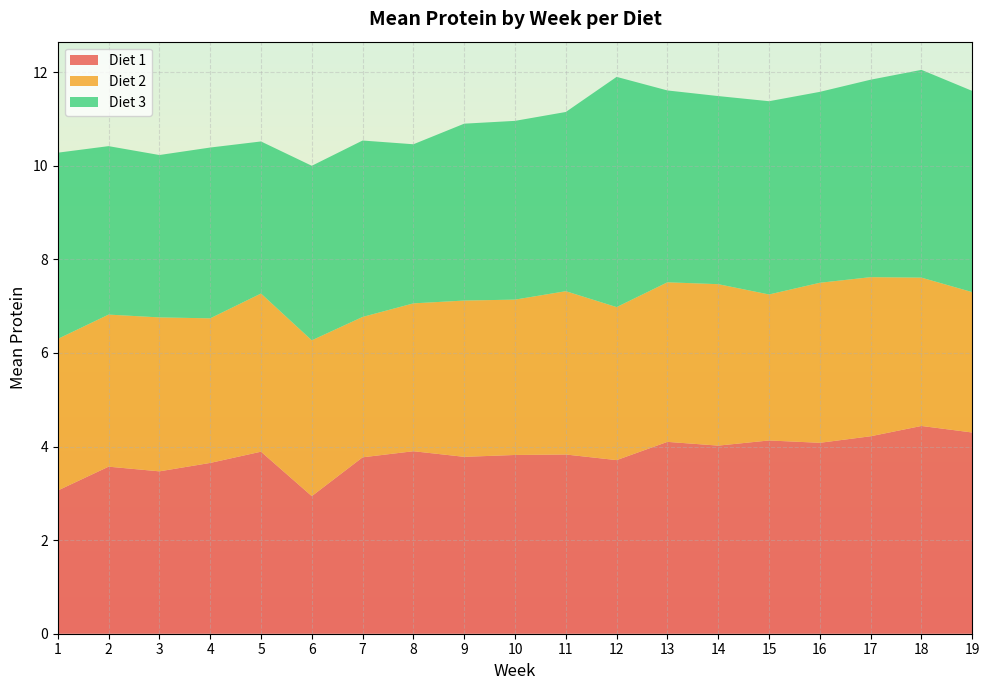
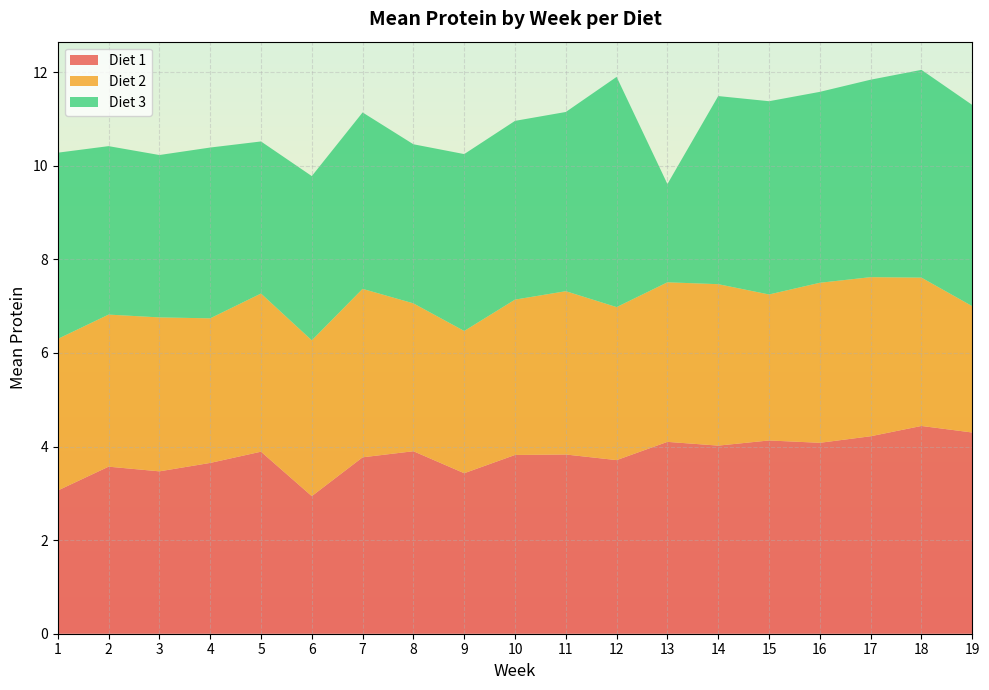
Diet 3, 6: 3.7 -> 3.5
Diet 2, 7: 3.0 -> 3.6
Diet 1, 9: 3.8 -> 3.4
Diet 2, 9: 3.3 -> 3.0
Diet 3, 13: 4.1 -> 2.1
Diet 2, 19: 3.0 -> 2.7
